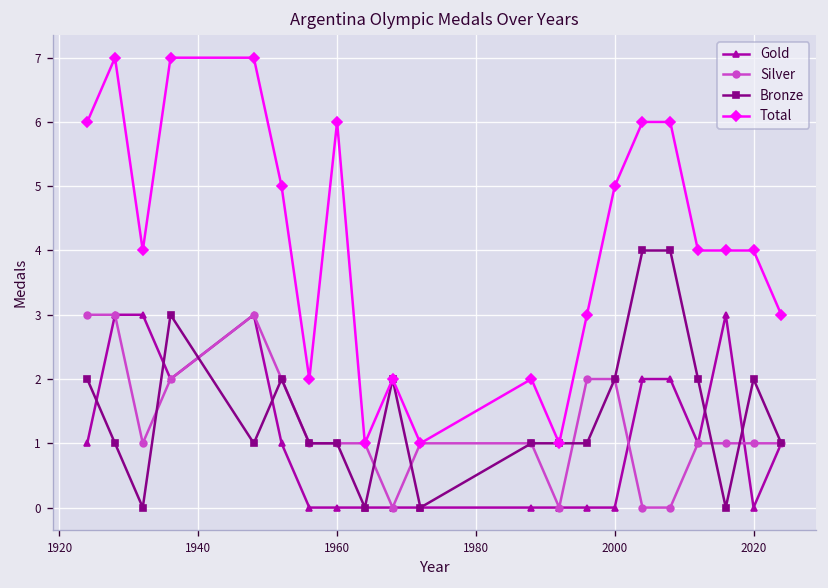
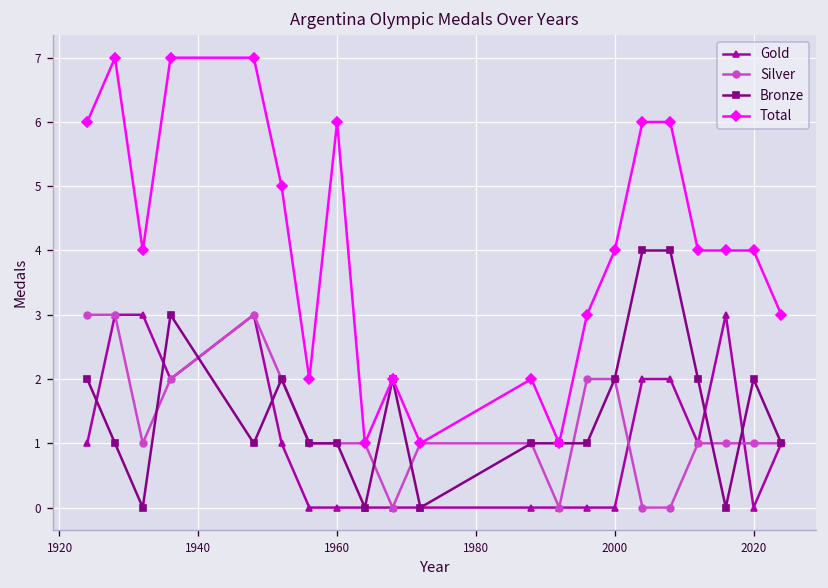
Total, 2000: 5 -> 4
